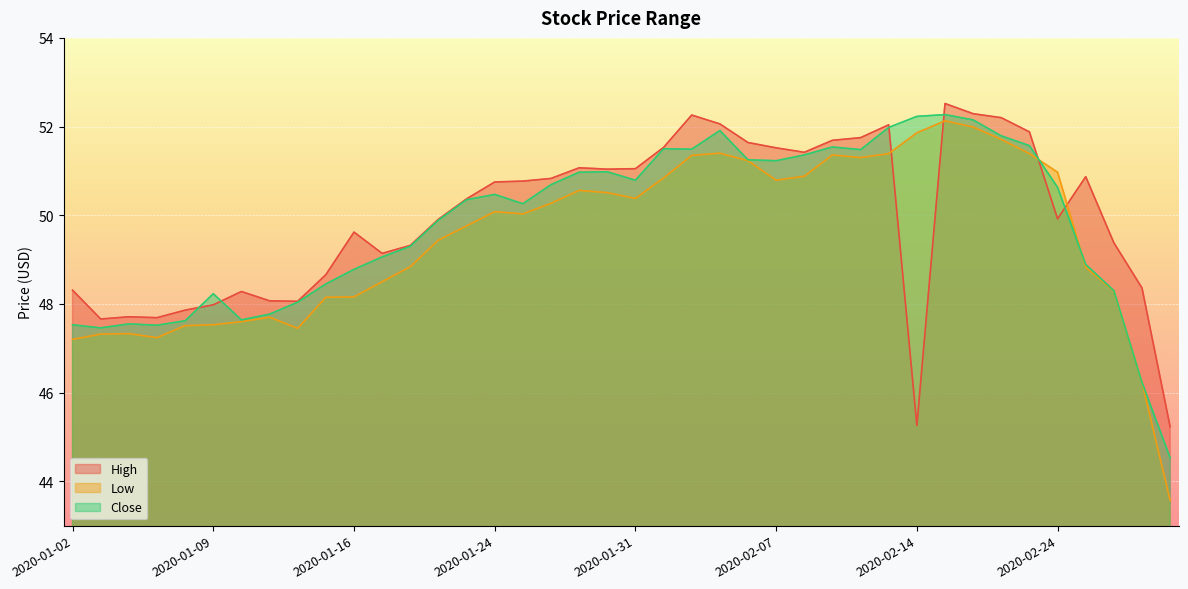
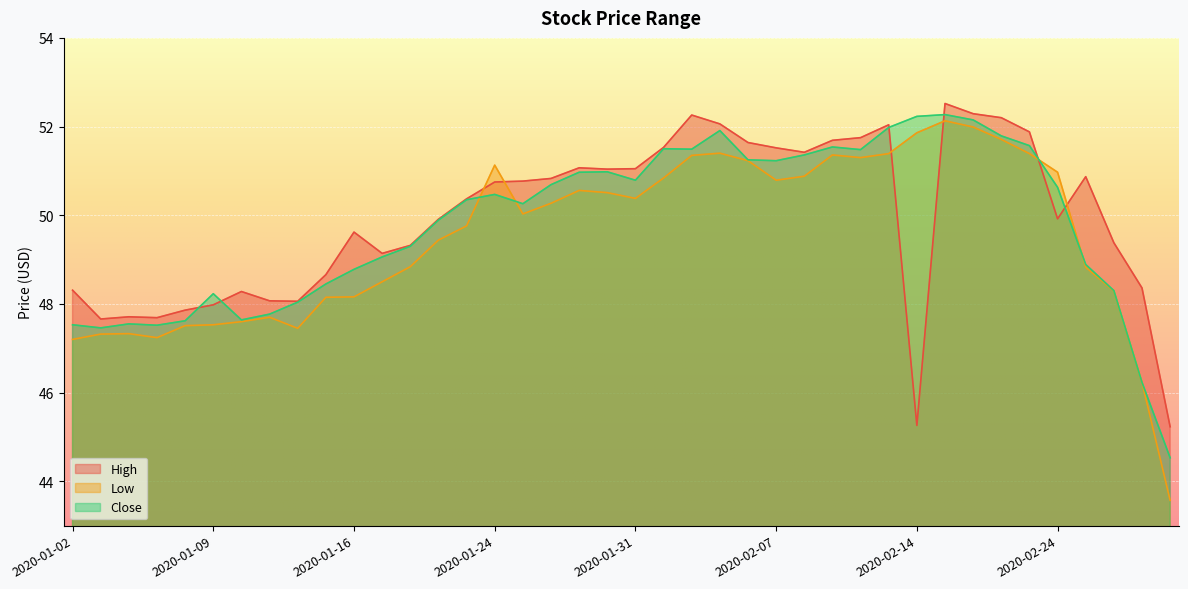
Low, 2020-01-24: 50.1 -> 51.1
